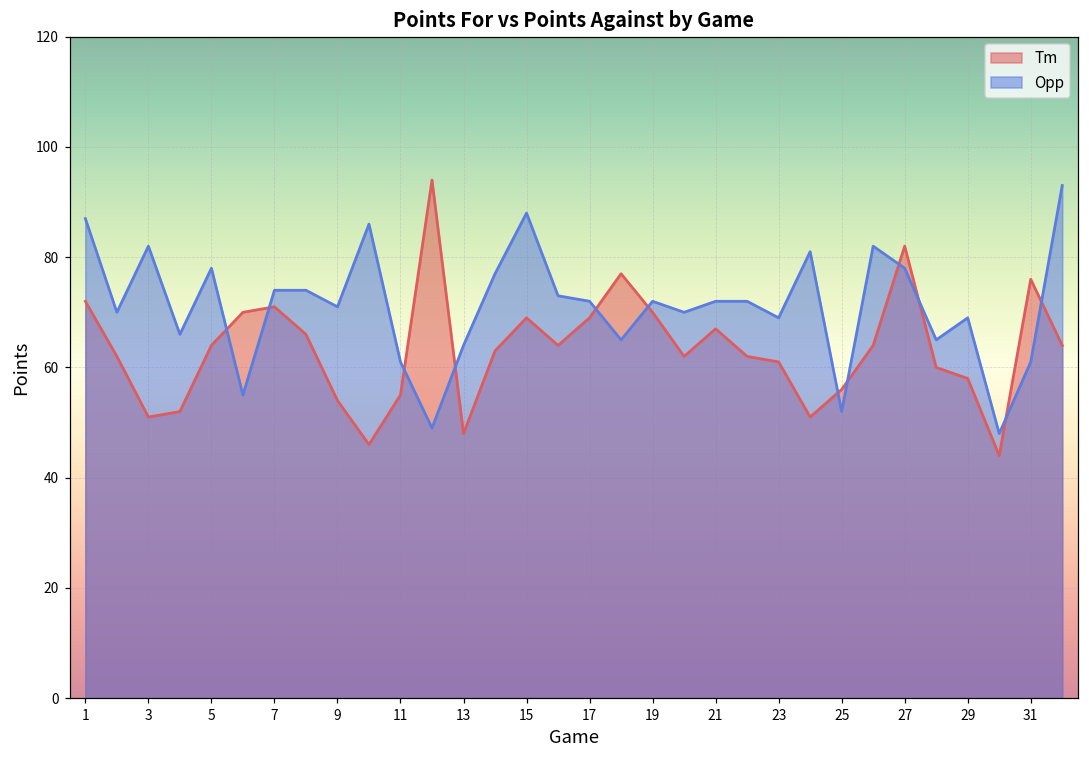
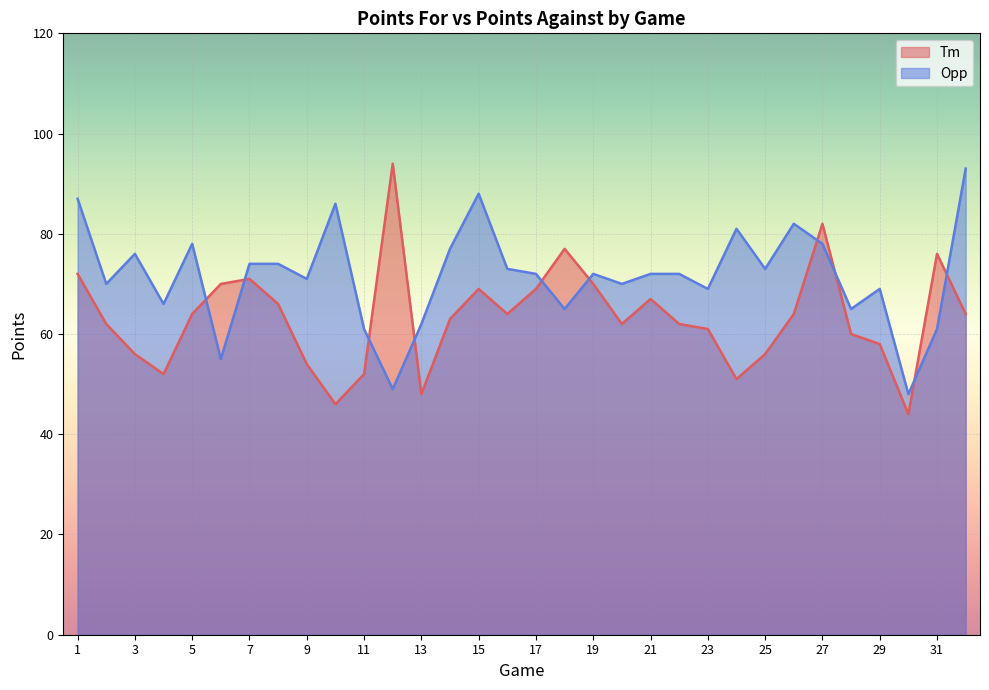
Tm, 3: 51 -> 56
Opp, 3: 82 -> 76
Tm, 11: 55 -> 52
Opp, 13: 64 -> 62
Opp, 25: 52 -> 73
